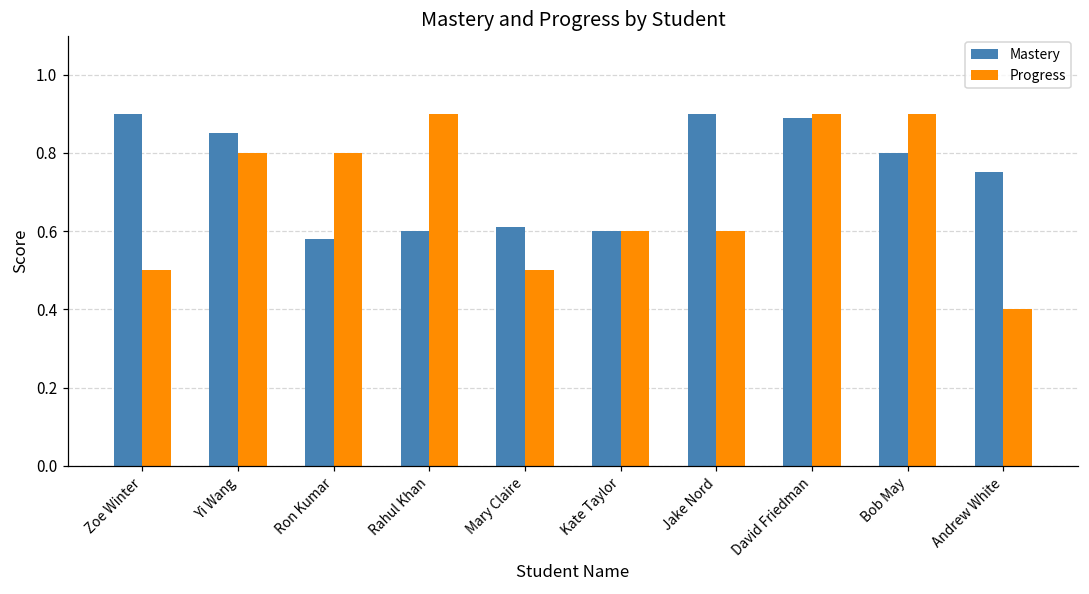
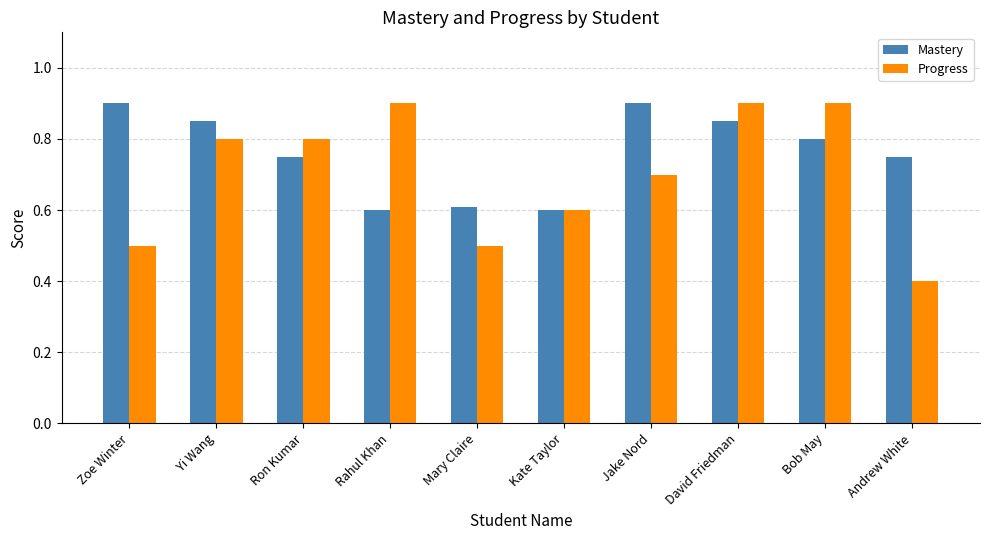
Mastery, Ron Kumar: 0.58 -> 0.75
Progress, Jake Nord: 0.6 -> 0.7
Mastery, David Friedman: 0.89 -> 0.85
